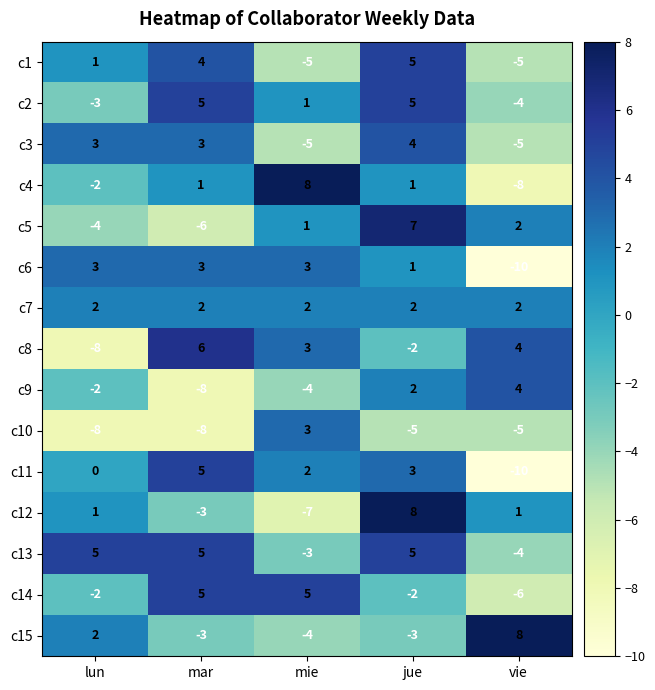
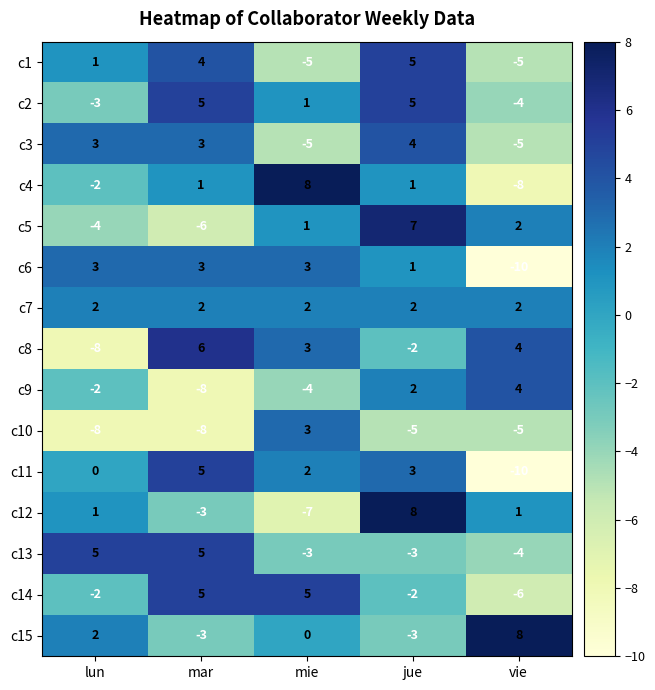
c13, jue: 5 -> -3
c15, mie: -4 -> 0
